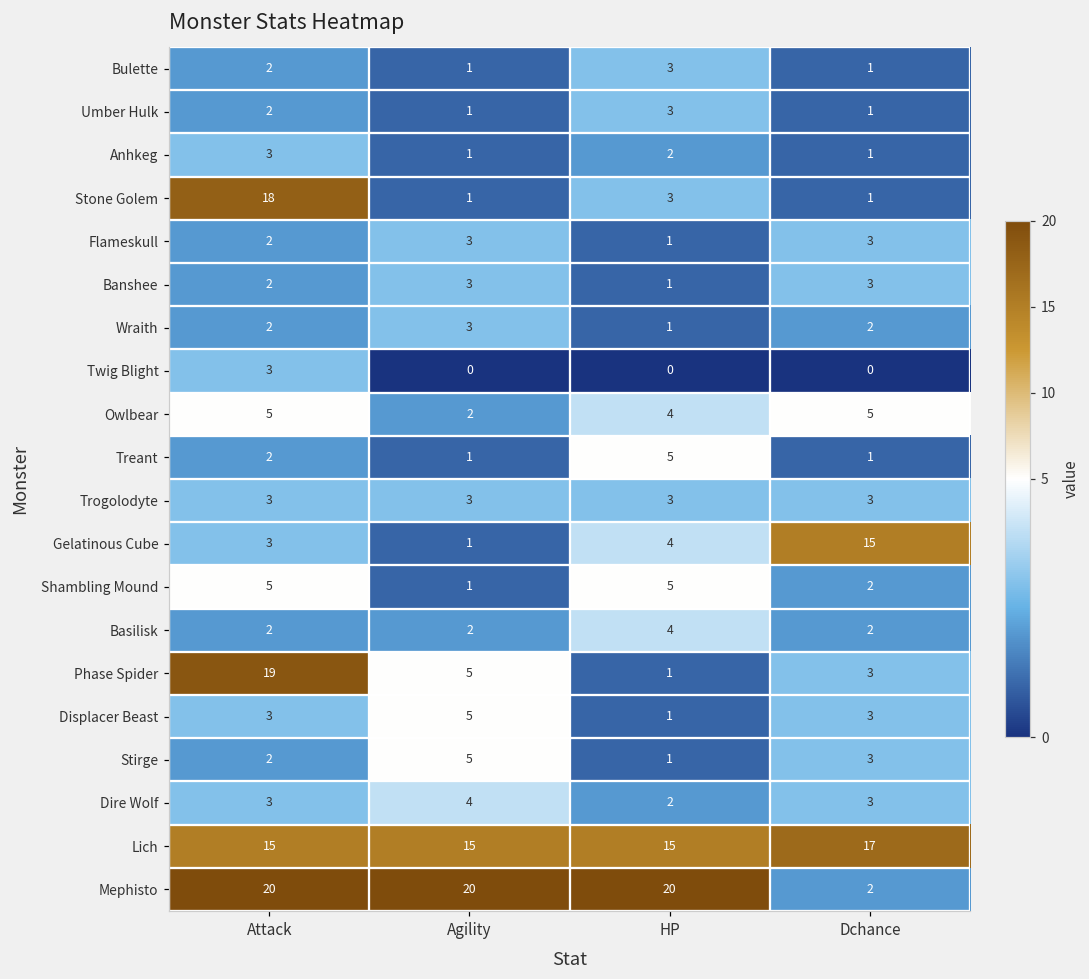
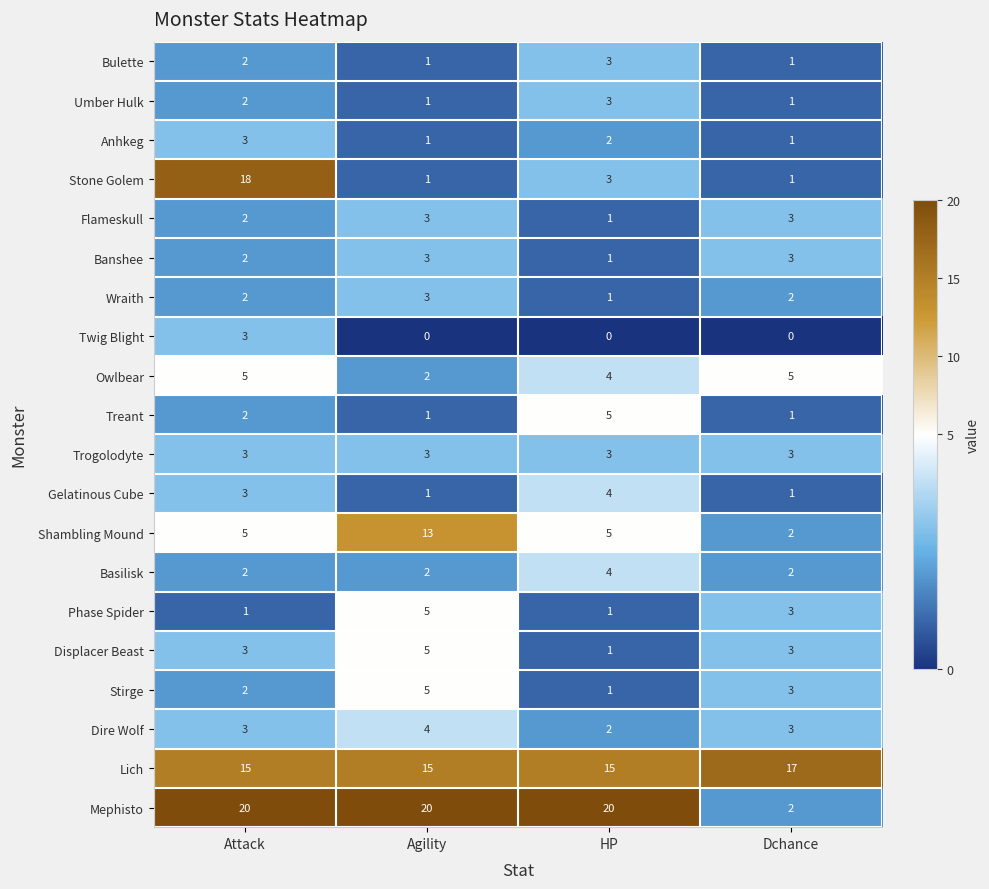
Gelatinous Cube, Dchance: 15 -> 1
Shambling Mound, Agility: 1 -> 13
Phase Spider, Attack: 19 -> 1
